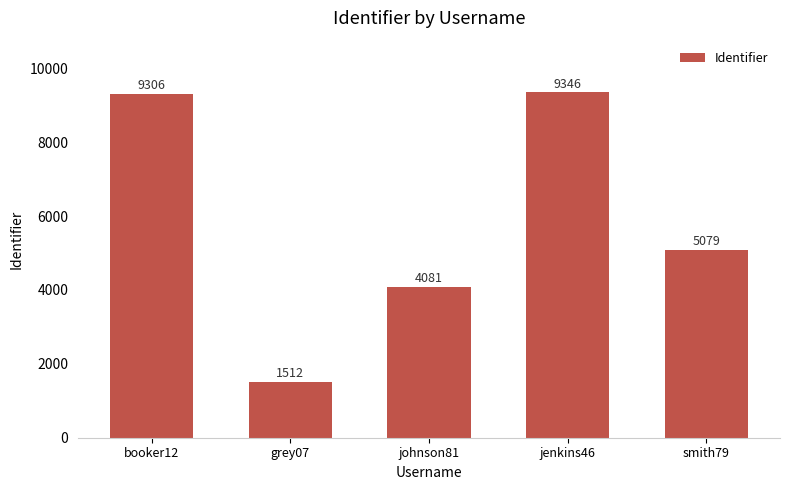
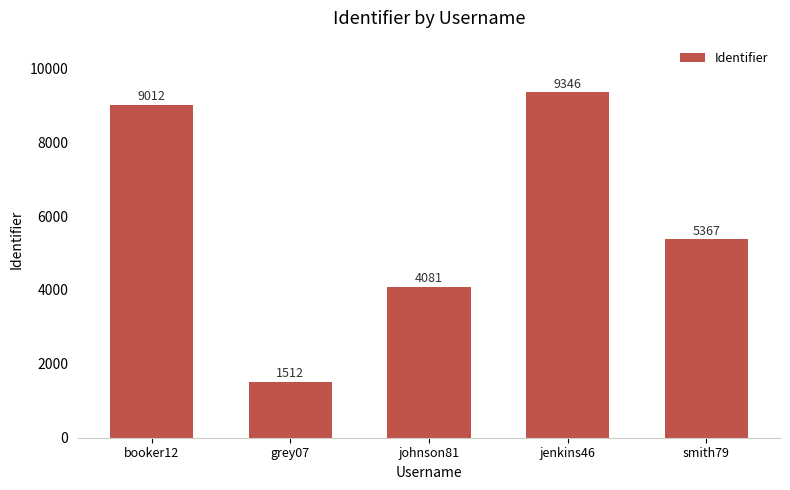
booker12: 9306 -> 9012
smith79: 5079 -> 5367
